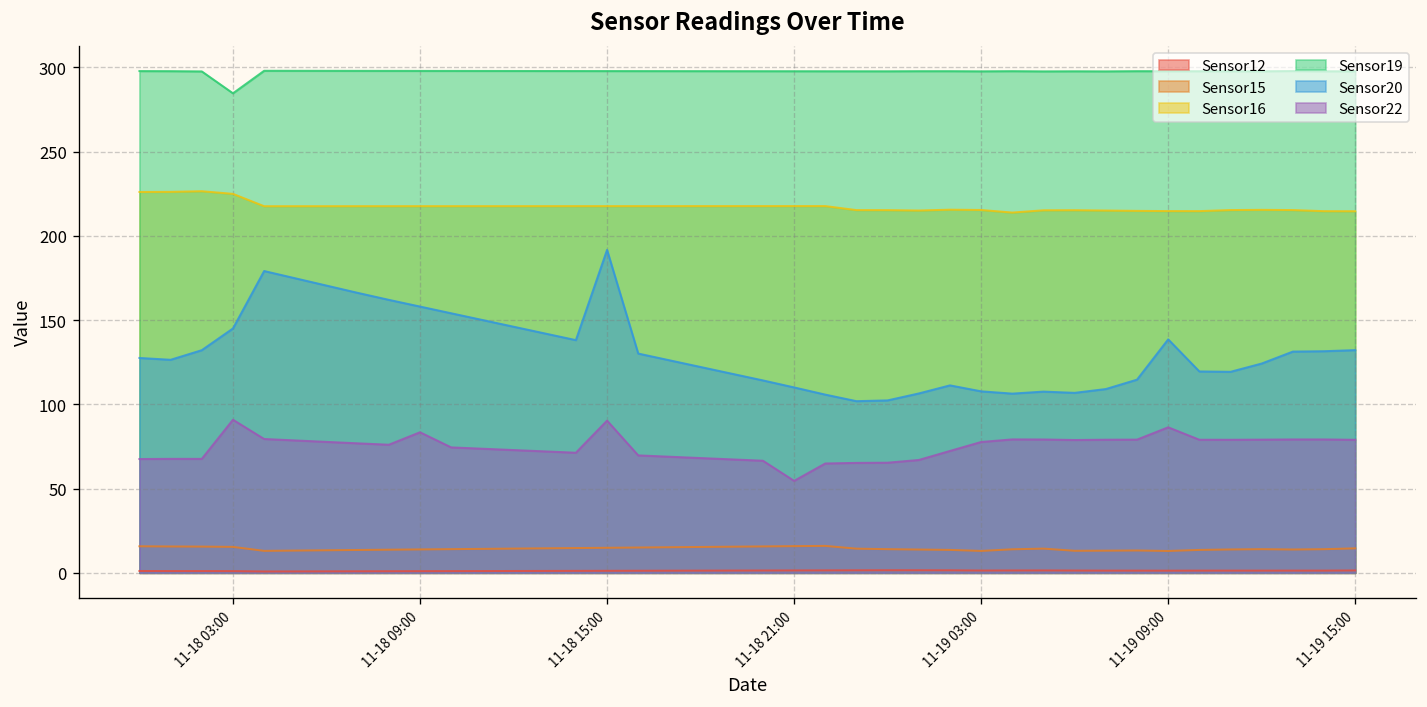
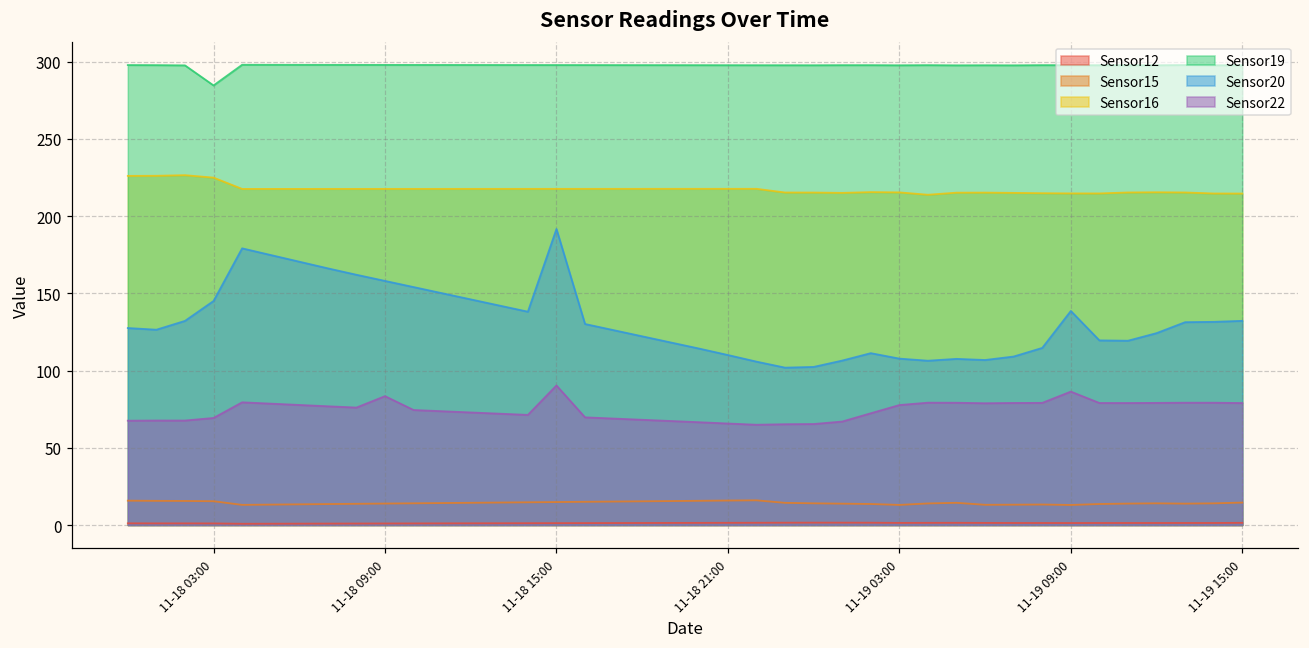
Sensor22, 11-18 03:00: 91 -> 69
Sensor22, 11-18 21:00: 55 -> 66
